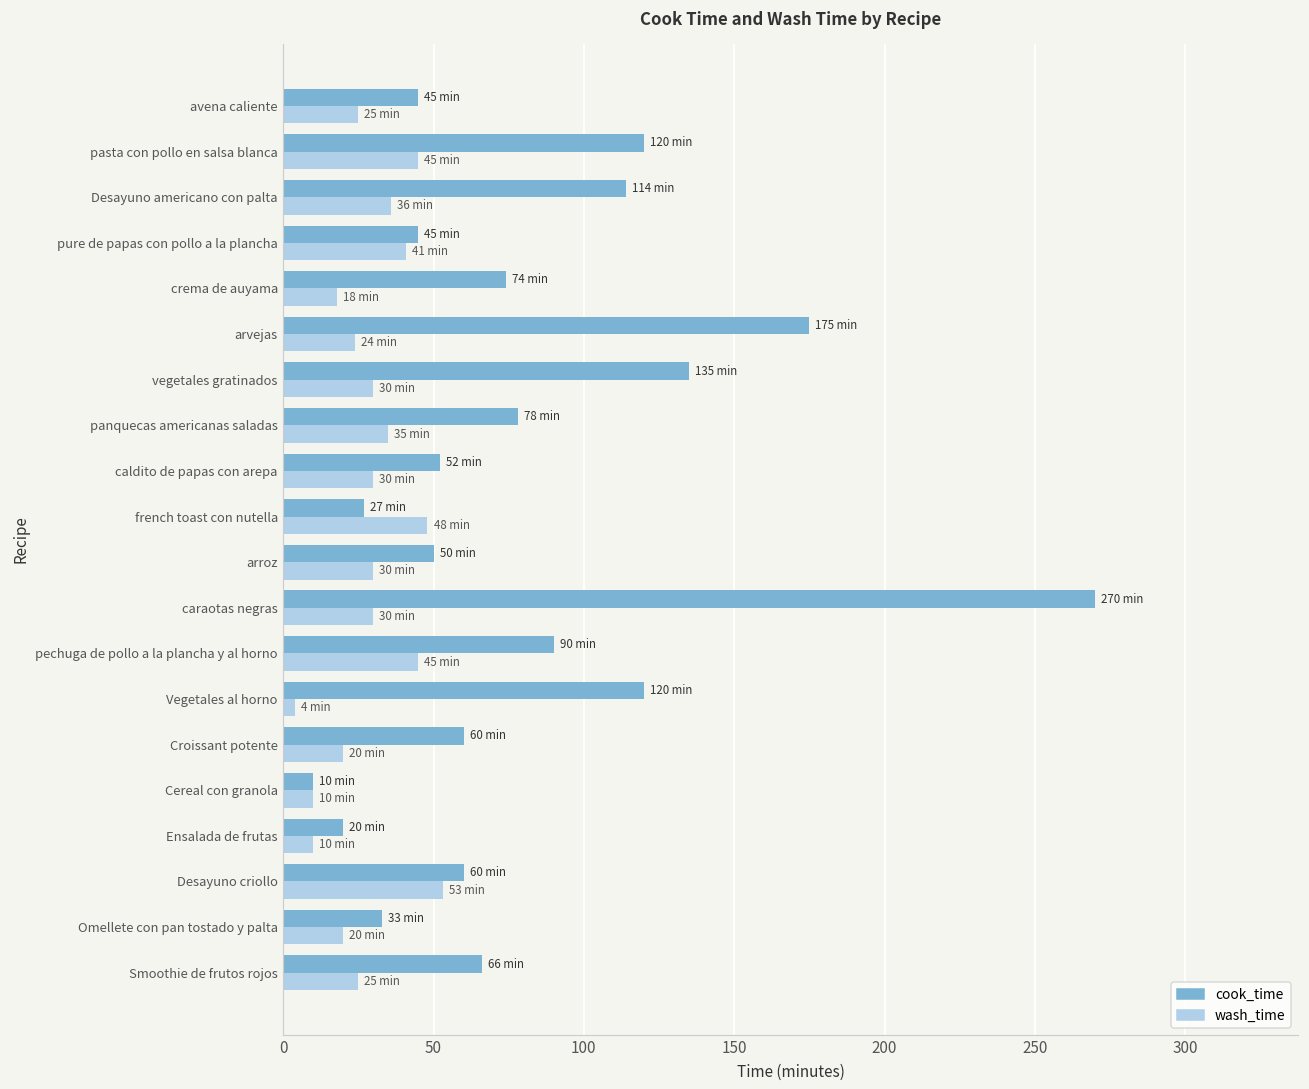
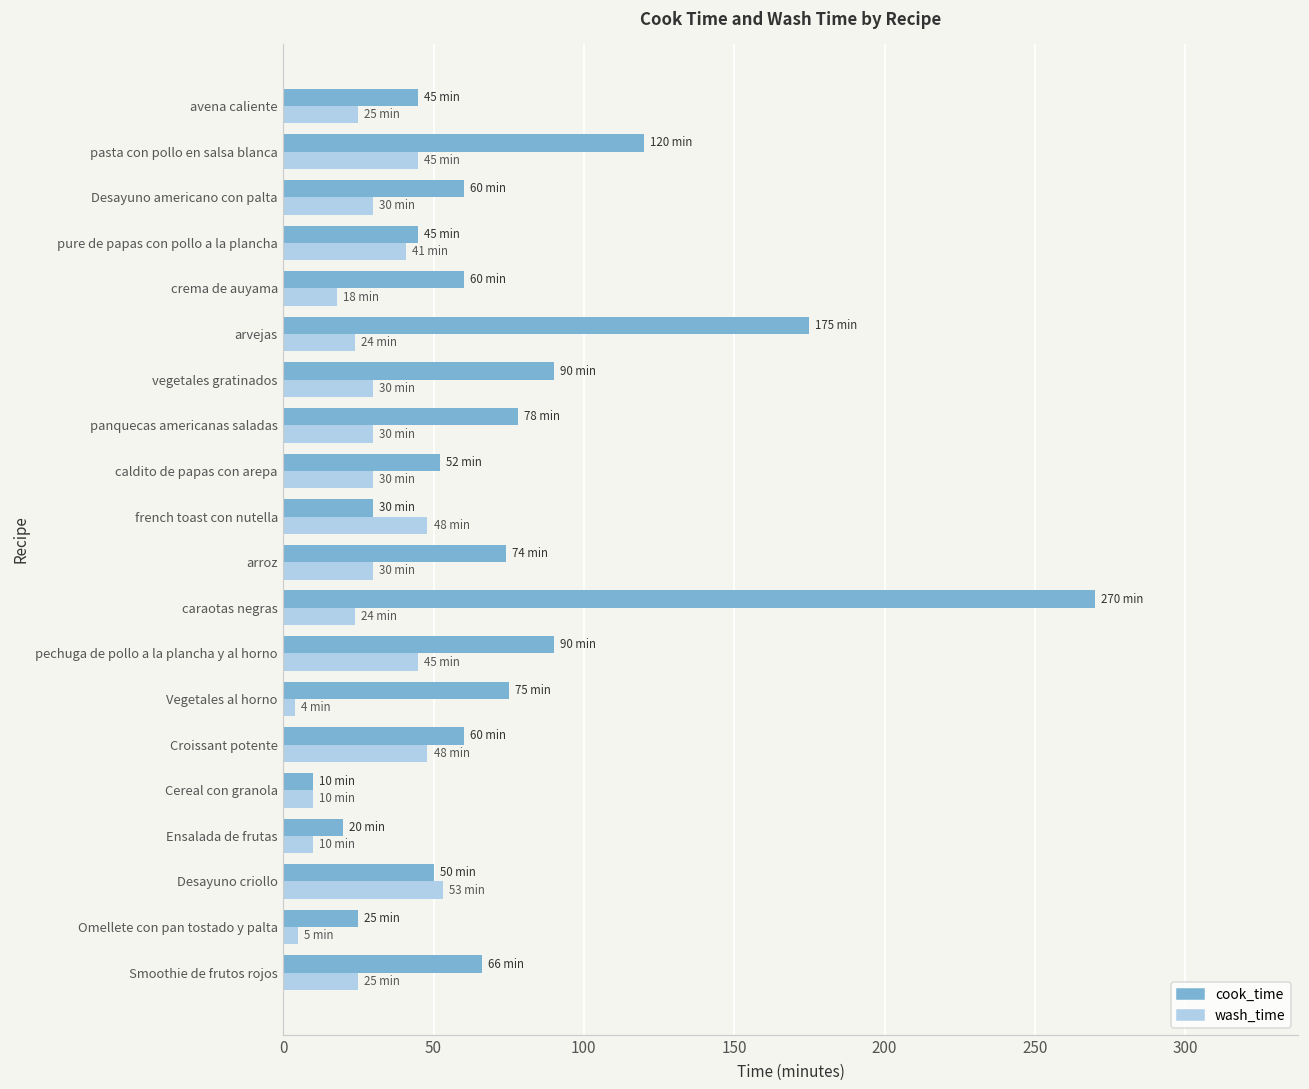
cook_time, Desayuno americano con palta: 114 -> 60
wash_time, Desayuno americano con palta: 36 -> 30
cook_time, crema de auyama: 74 -> 60
cook_time, vegetales gratinados: 135 -> 90
wash_time, panquecas americanas saladas: 35 -> 30
cook_time, french toast con nutella: 27 -> 30
cook_time, arroz: 50 -> 74
wash_time, caraotas negras: 30 -> 24
cook_time, Vegetales al horno: 120 -> 75
wash_time, Croissant potente: 20 -> 48
cook_time, Desayuno criollo: 60 -> 50
cook_time, Omellete con pan tostado y palta: 33 -> 25
wash_time, Omellete con pan tostado y palta: 20 -> 5
